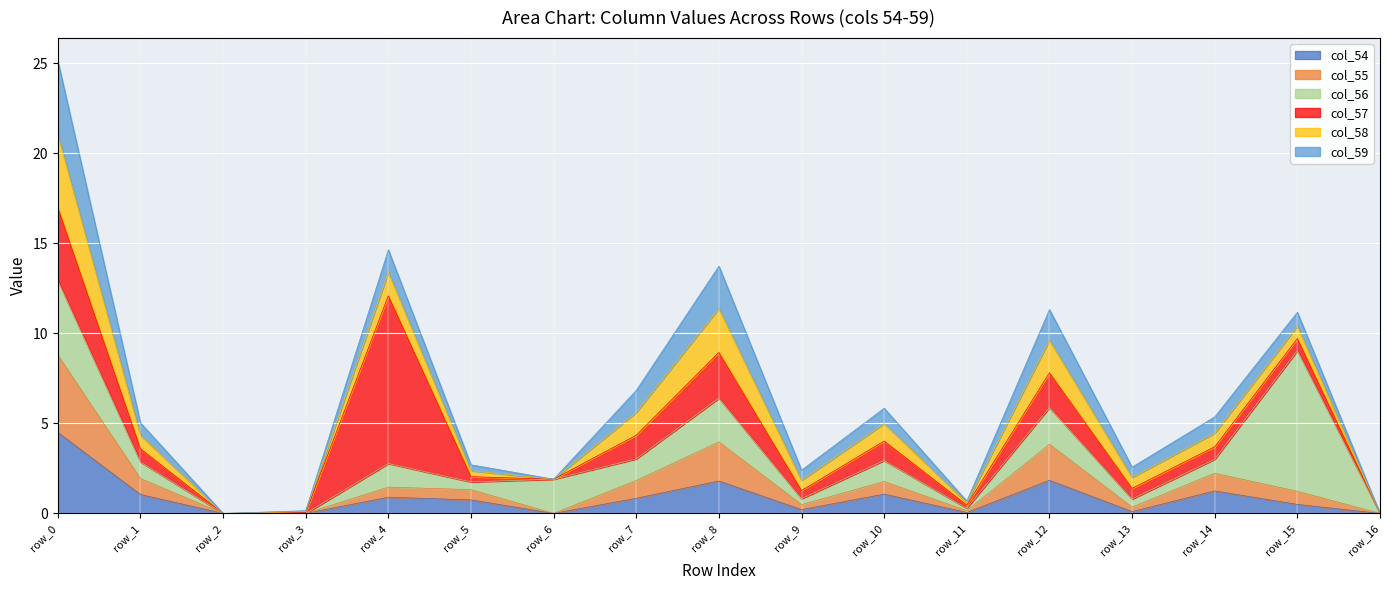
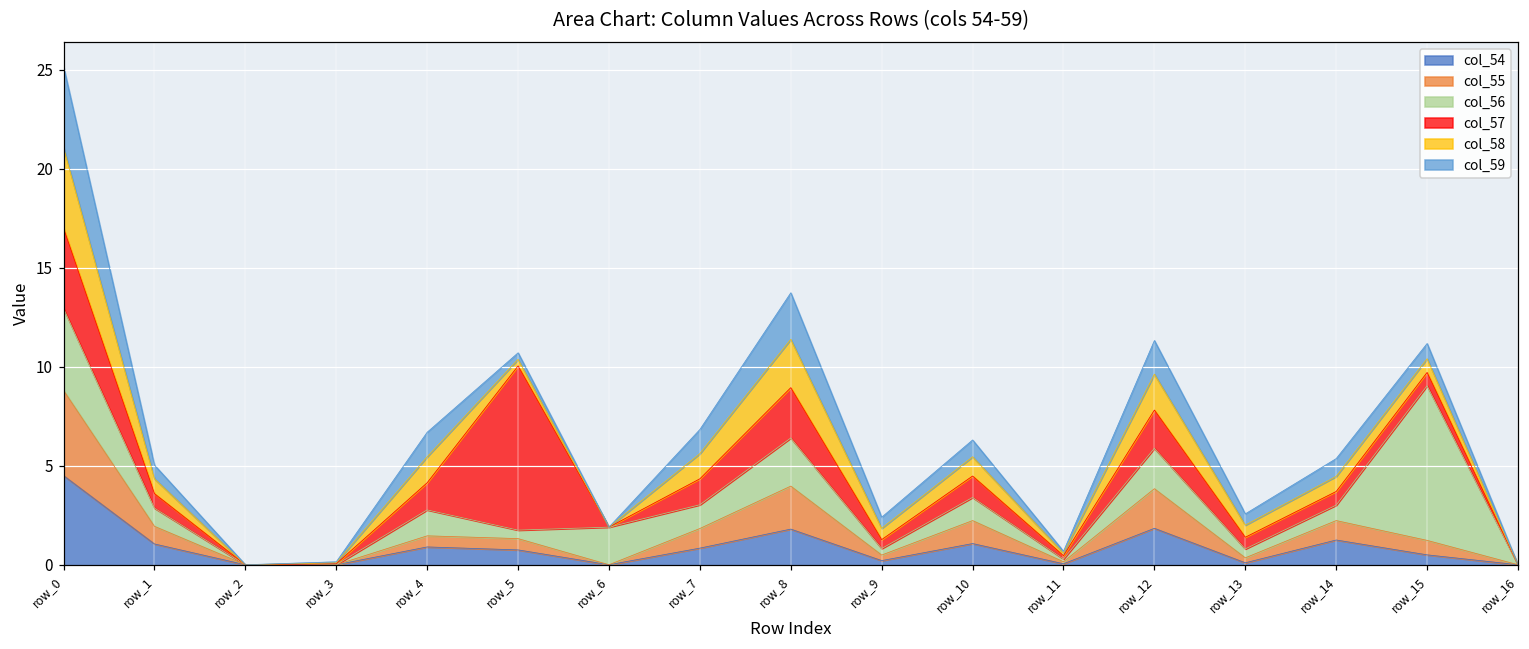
col_57, row_4: 9.3 -> 1.4
col_57, row_5: 0.3 -> 8.3
col_55, row_10: 0.7 -> 1.2
